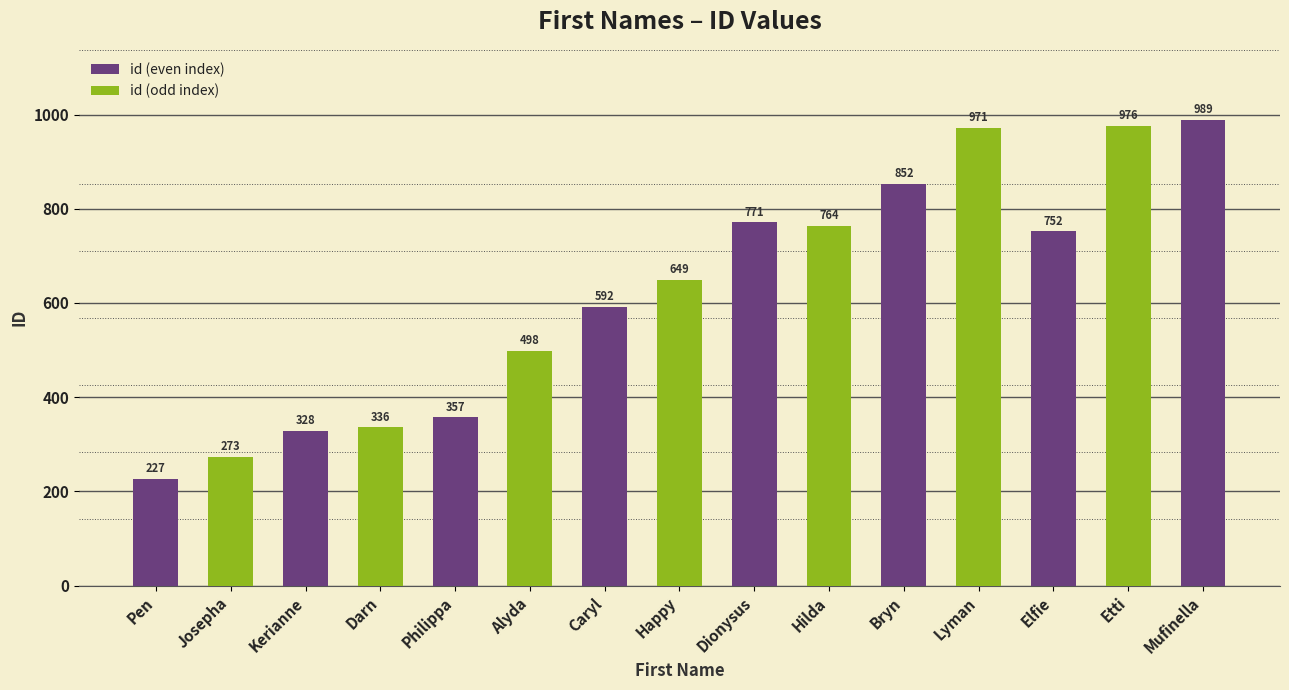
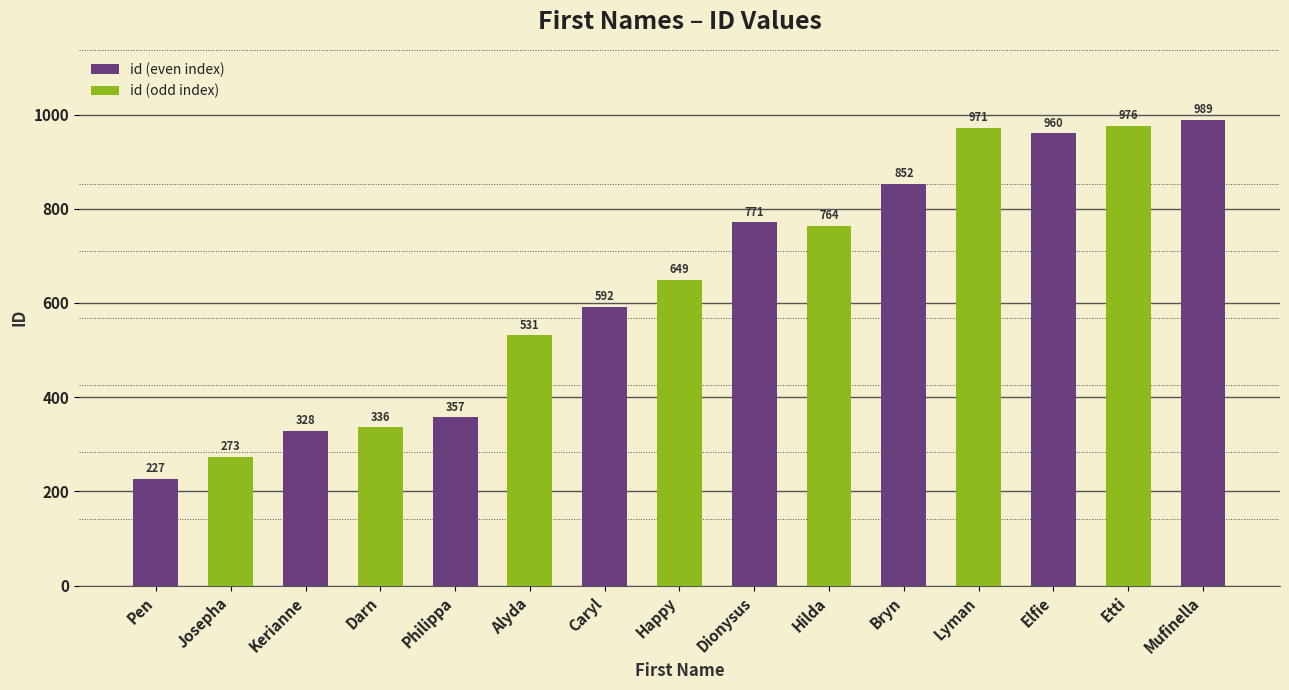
Alyda: 498 -> 531
Elfie: 752 -> 960
